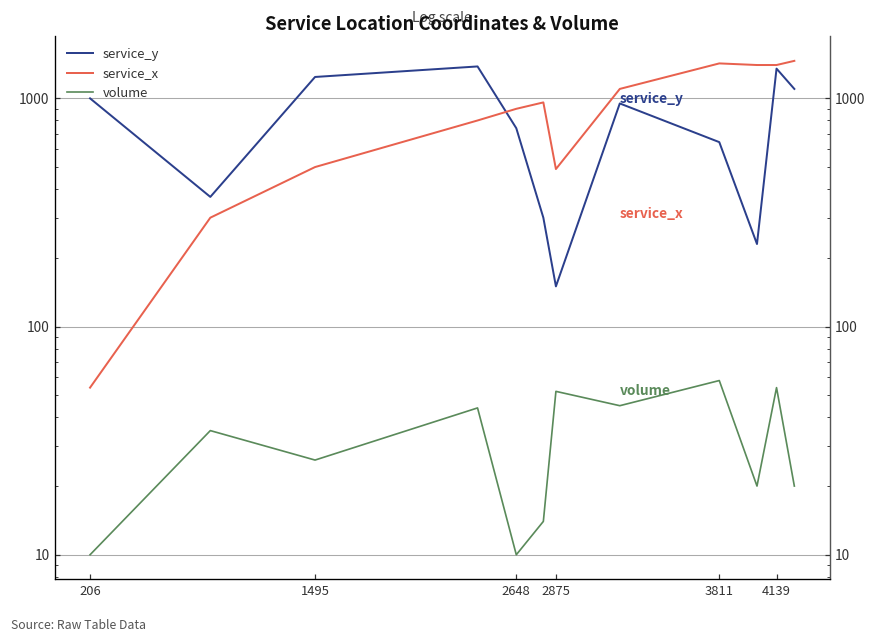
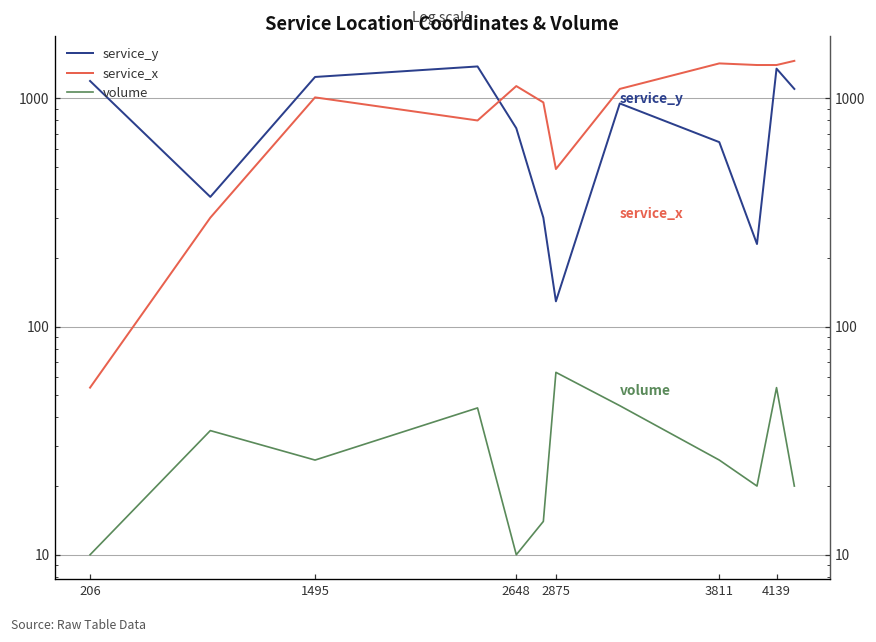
service_y, 206: 1000 -> 1200
service_x, 1495: 500 -> 1000
service_x, 2648: 900 -> 1100
service_y, 2875: 150 -> 130
volume, 2875: 52 -> 63
volume, 3811: 58 -> 26
